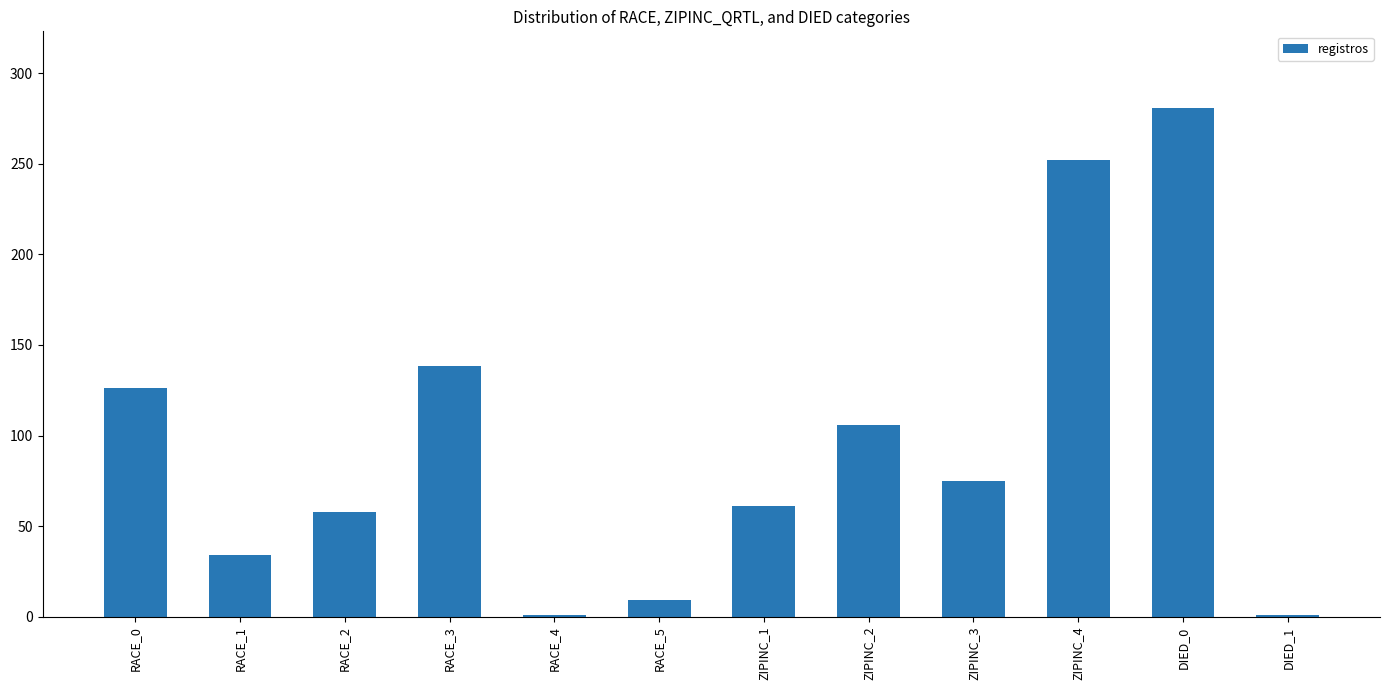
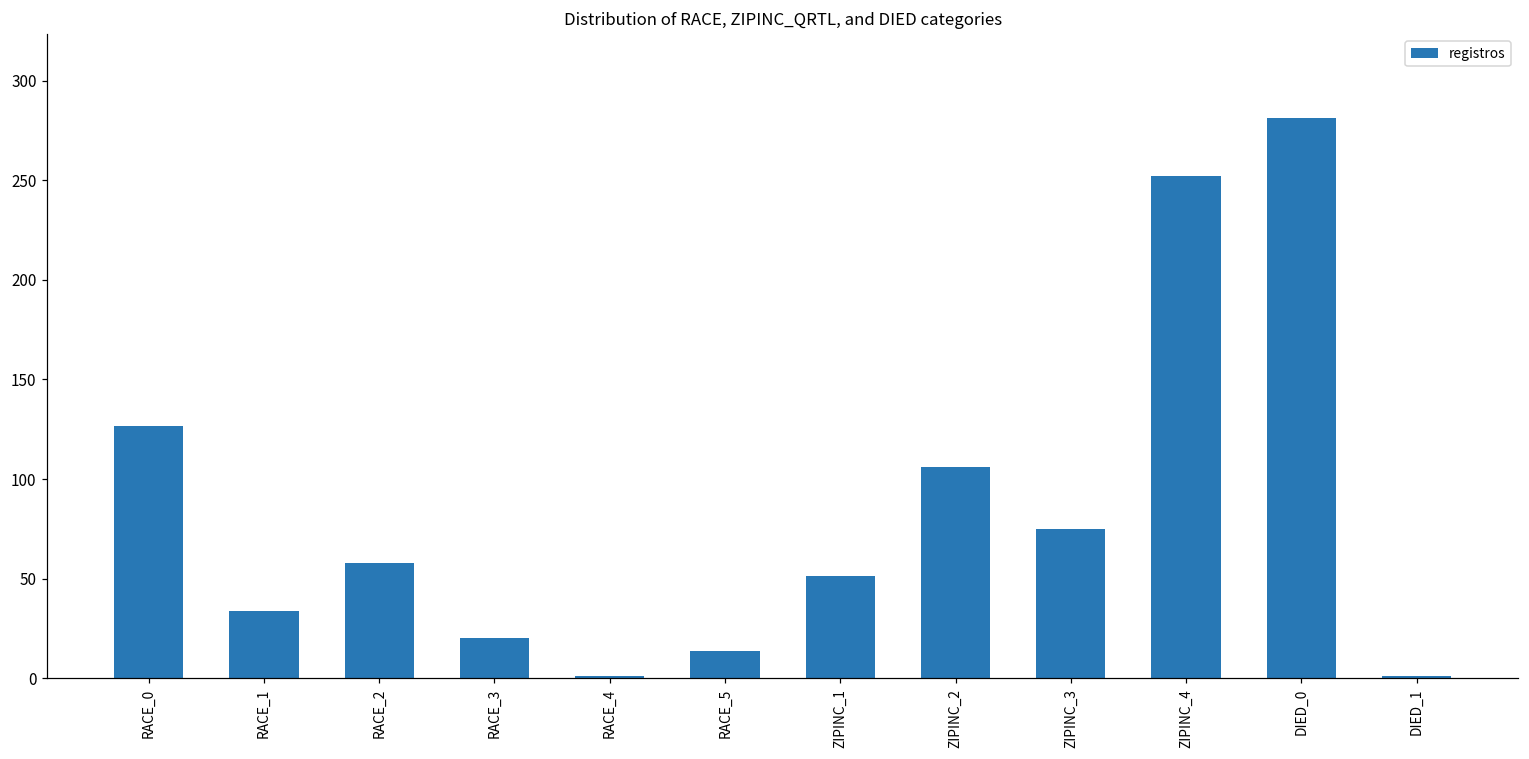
RACE_3: 138 -> 20
RACE_5: 9 -> 14
ZIPINC_1: 61 -> 51
